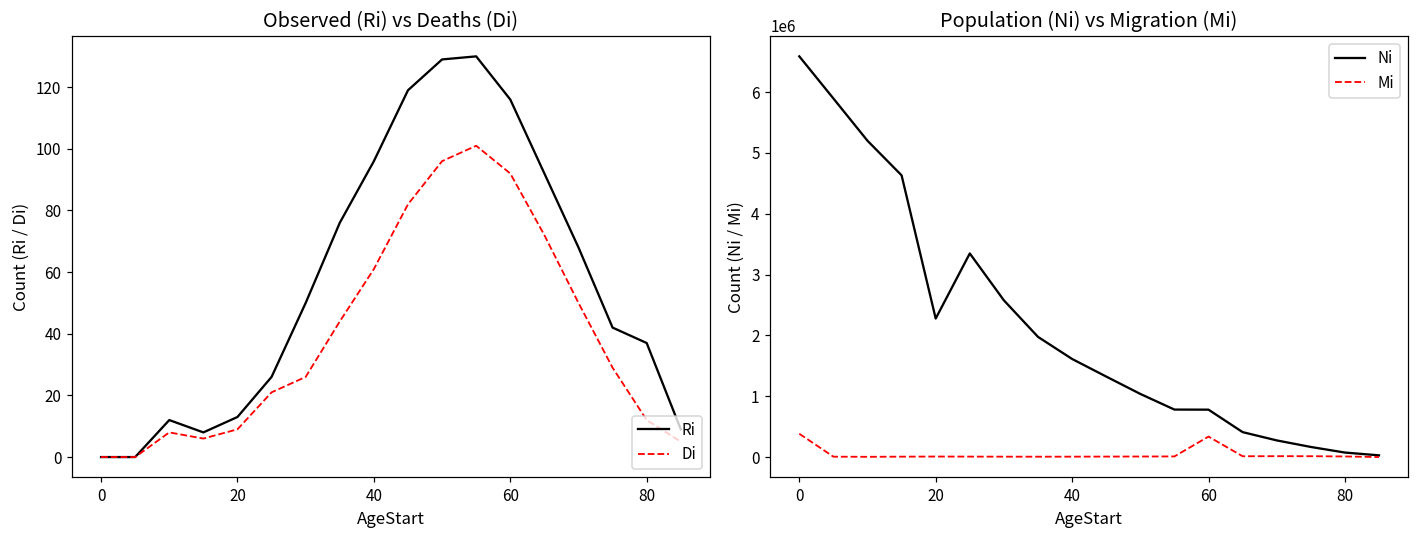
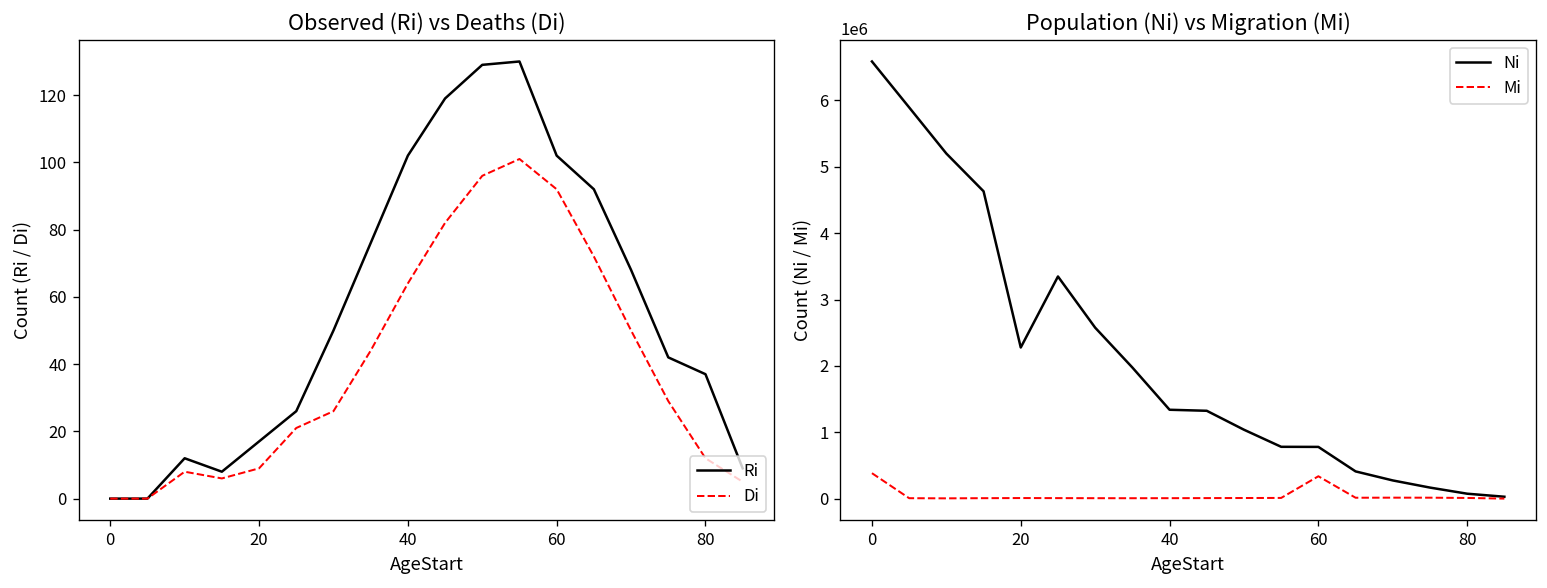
Observed (Ri) vs Deaths (Di), Ri, 20: 13 -> 17
Observed (Ri) vs Deaths (Di), Ri, 40: 96 -> 102
Observed (Ri) vs Deaths (Di), Di, 40: 61 -> 64
Observed (Ri) vs Deaths (Di), Ri, 60: 116 -> 102
Population (Ni) vs Migration (Mi), Ni, 40: 1600000 -> 1300000
